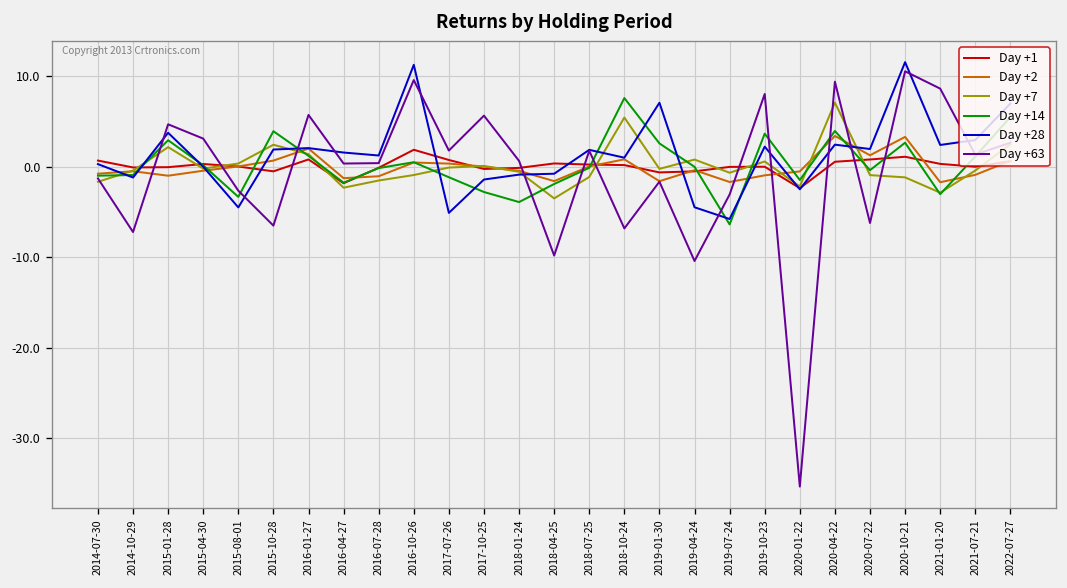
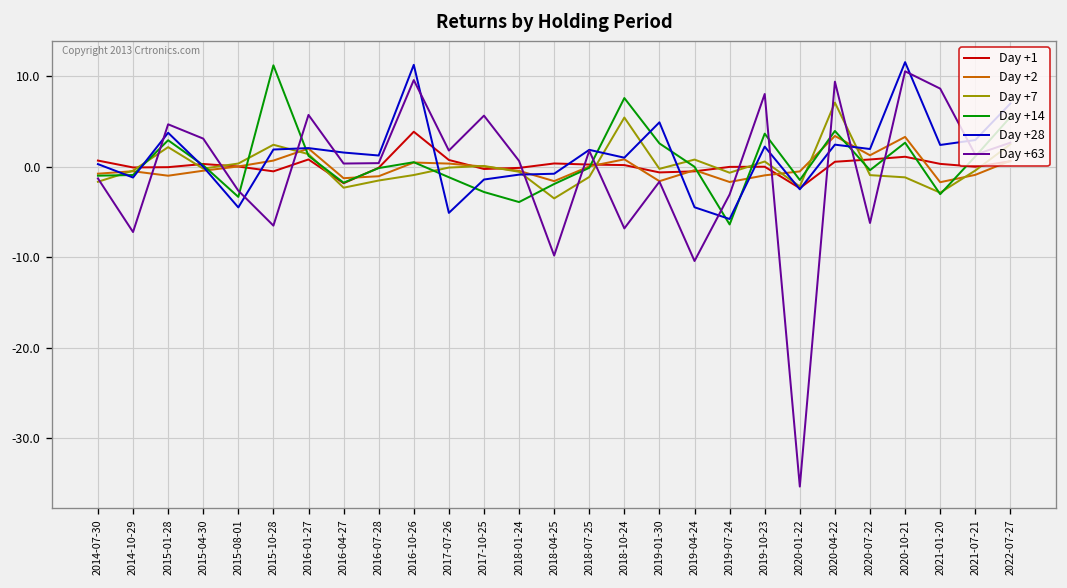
Day +14, 2015-10-28: 4 -> 11
Day +1, 2016-10-26: 2 -> 4
Day +28, 2019-01-30: 7 -> 5
